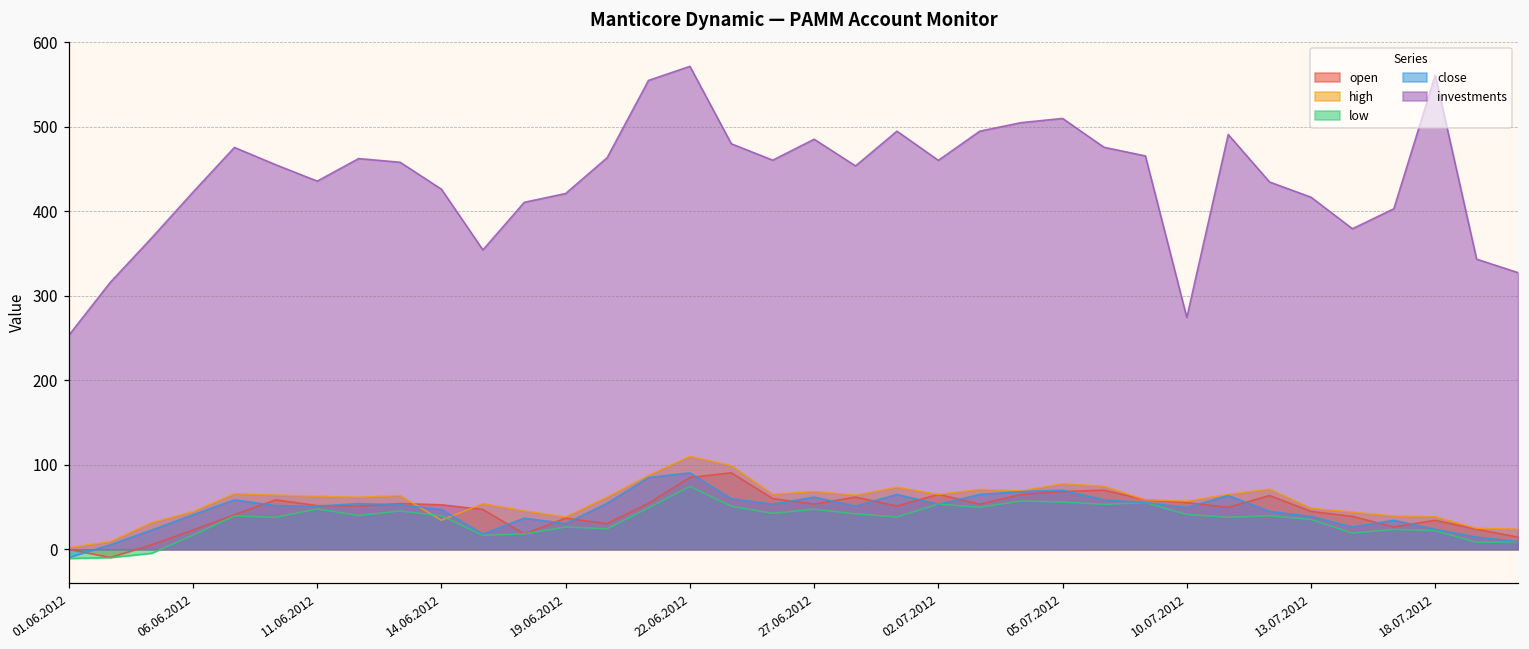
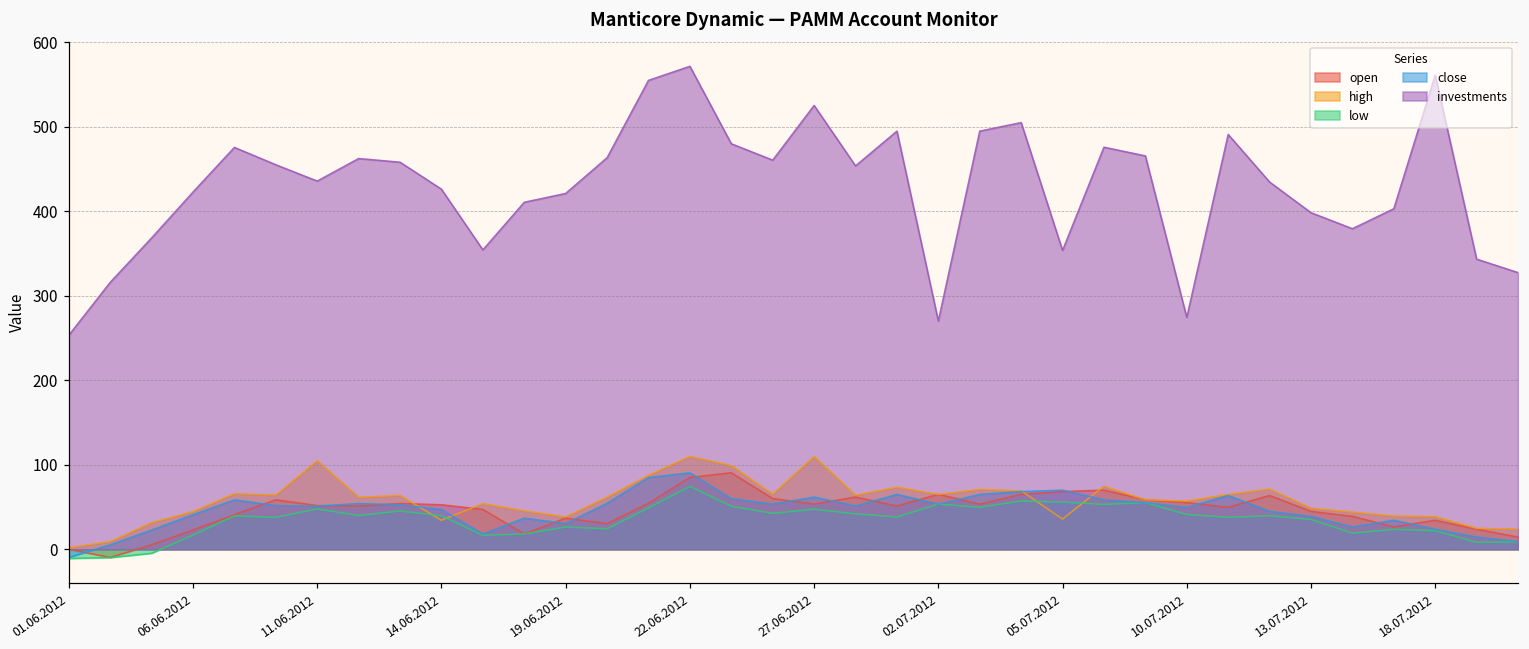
high, 11.06.2012: 60 -> 100
high, 27.06.2012: 70 -> 110
investments, 27.06.2012: 490 -> 530
investments, 02.07.2012: 460 -> 270
high, 05.07.2012: 80 -> 40
investments, 05.07.2012: 510 -> 350
investments, 13.07.2012: 420 -> 400
